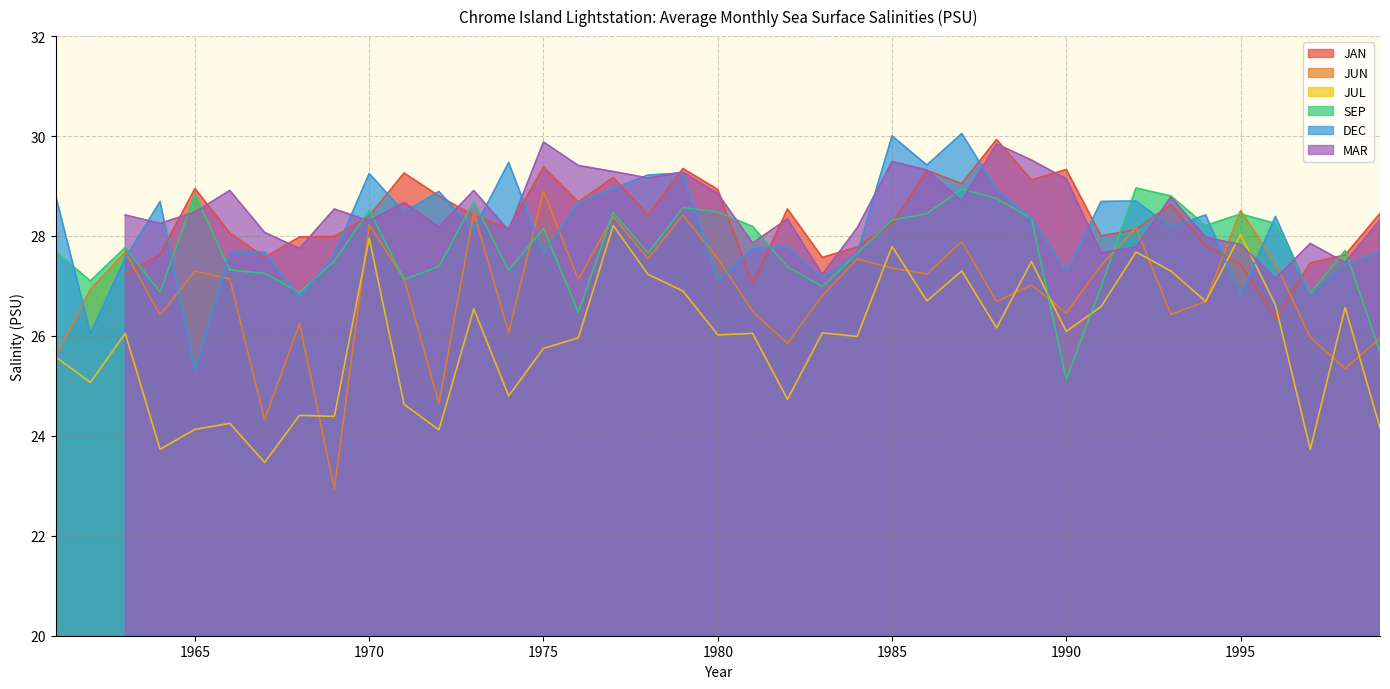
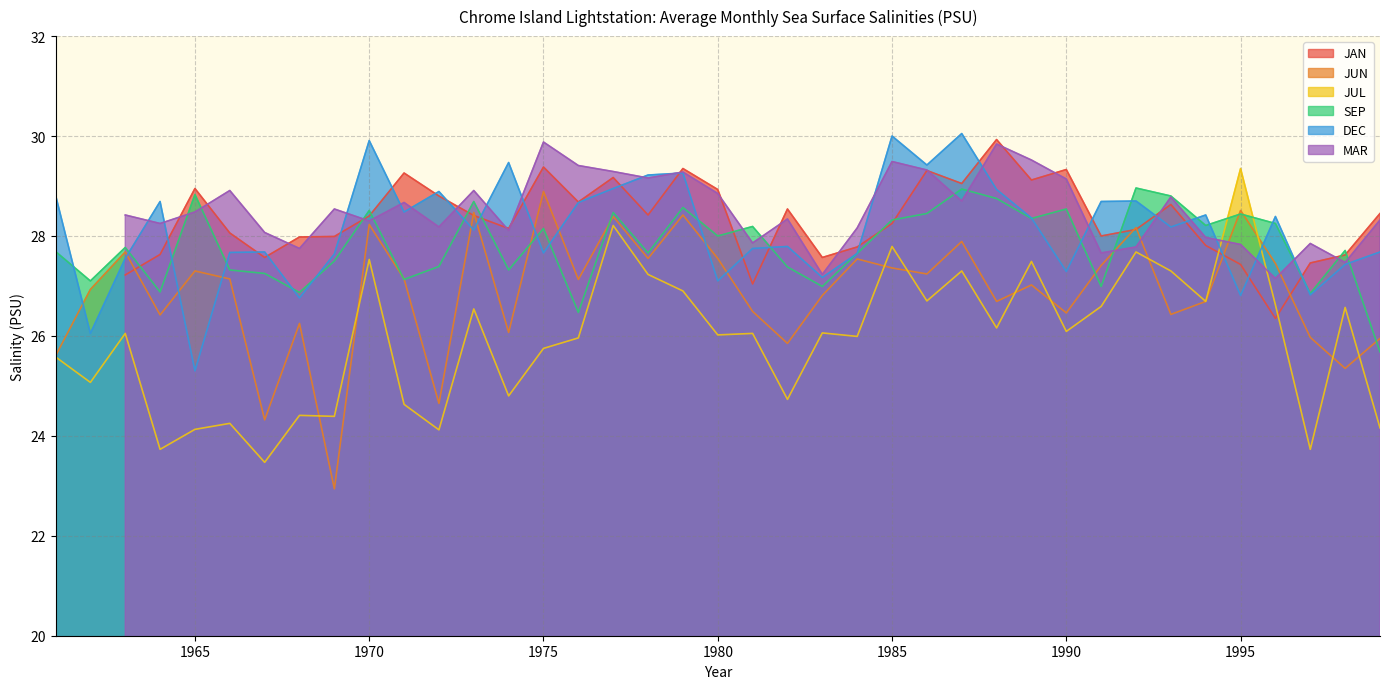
JUL, 1970: 28.0 -> 27.5
DEC, 1970: 29.3 -> 29.9
SEP, 1980: 28.5 -> 28.0
SEP, 1990: 25.1 -> 28.5
JUL, 1995: 28.0 -> 29.4
